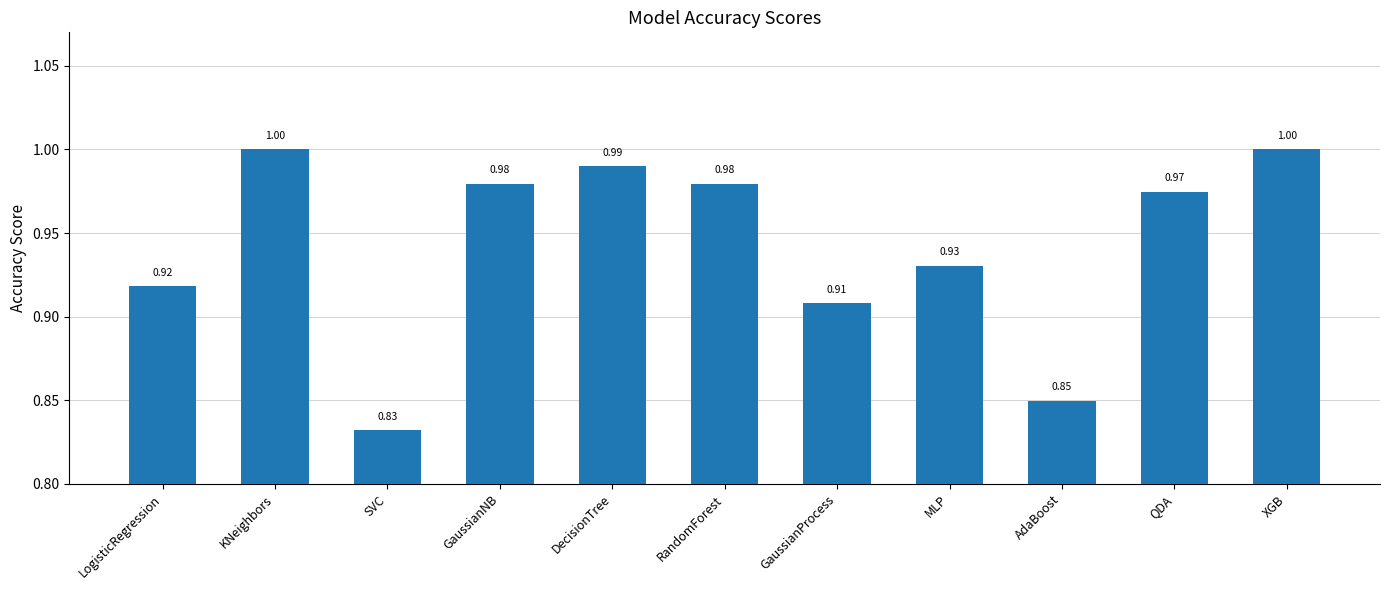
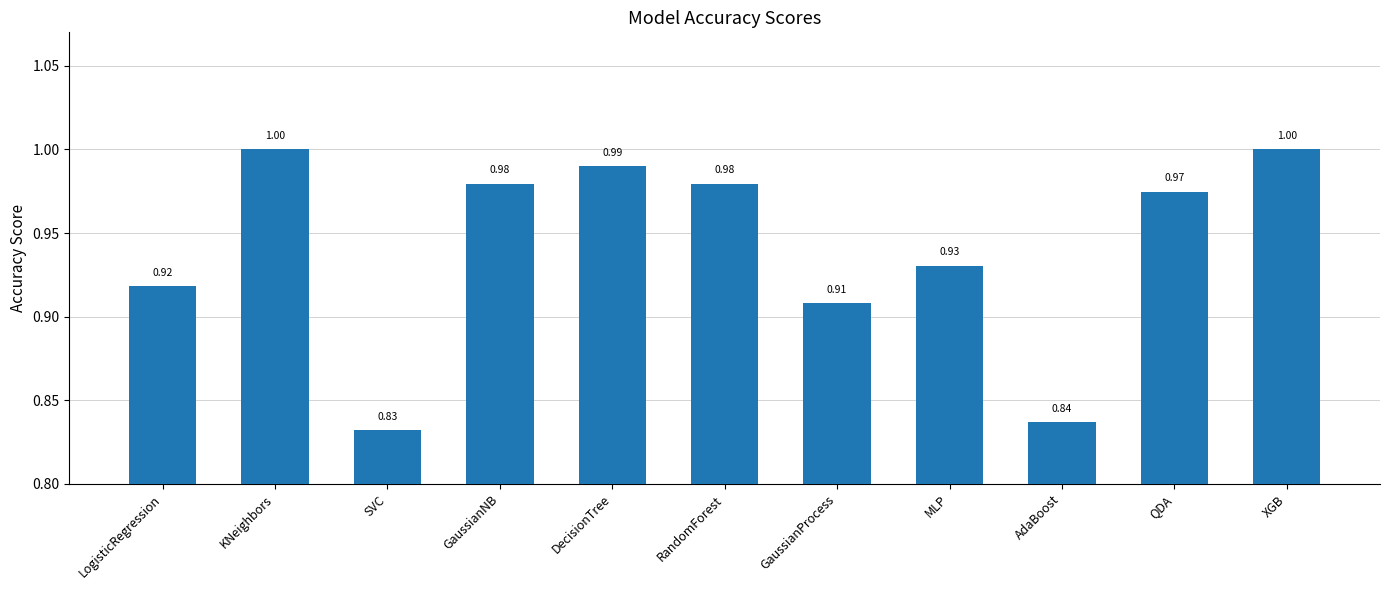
AdaBoost: 0.85 -> 0.84
